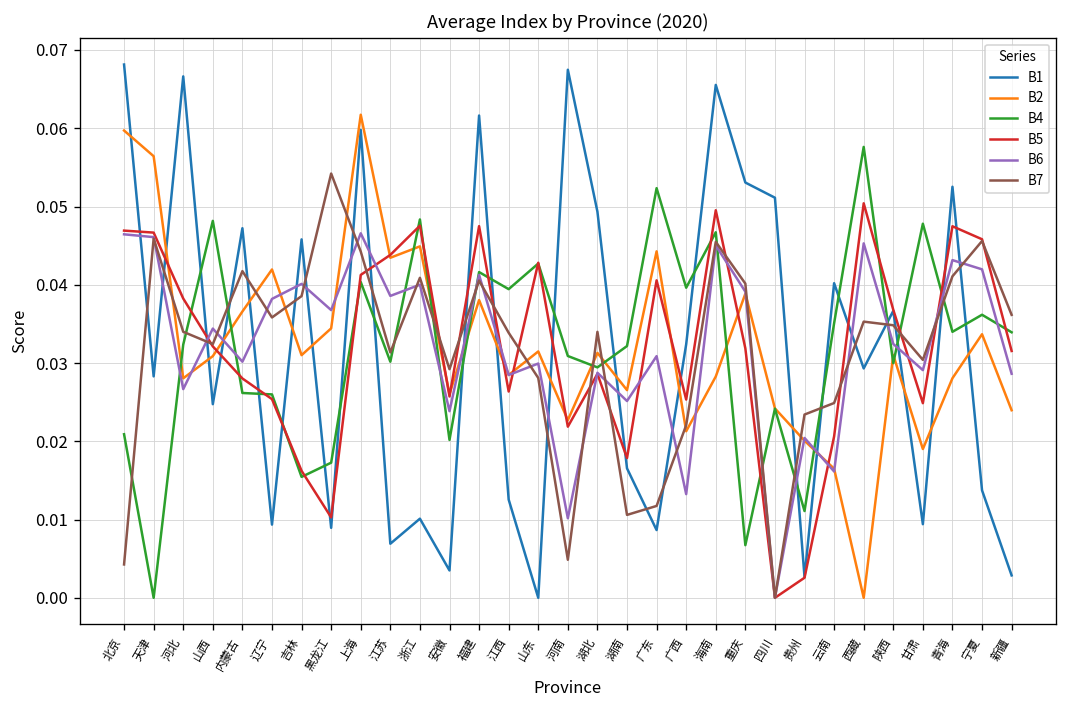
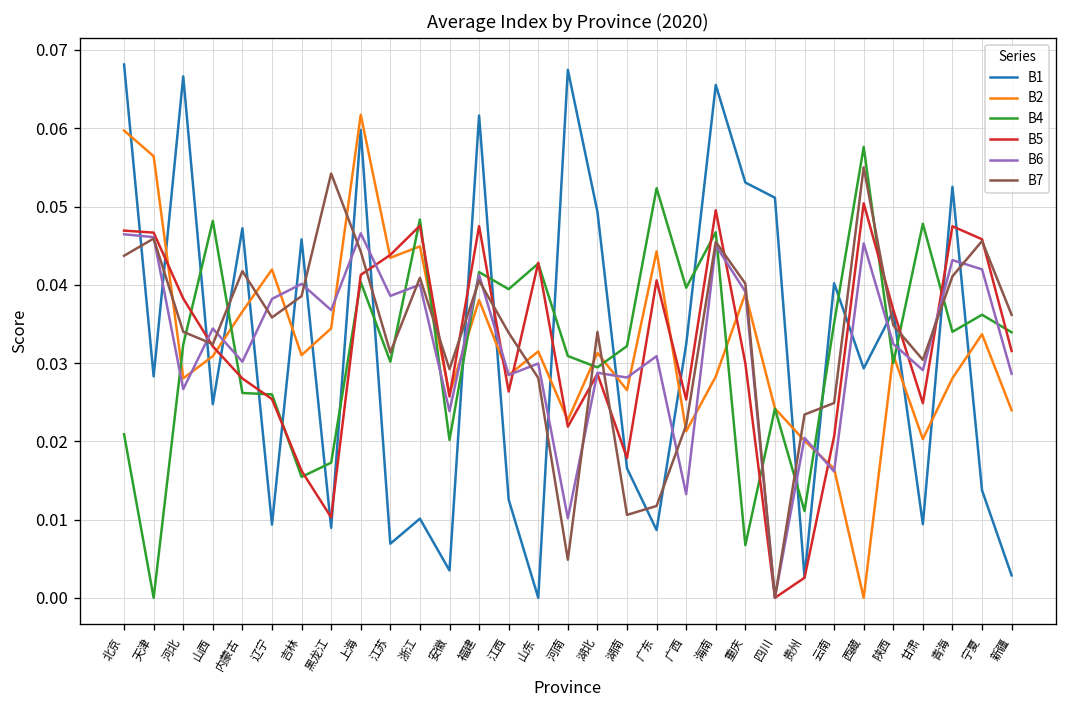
B7, 北京: 0.004 -> 0.044
B6, 湖南: 0.025 -> 0.028
B5, 重庆: 0.032 -> 0.030
B7, 西藏: 0.035 -> 0.055
B2, 甘肃: 0.019 -> 0.020
